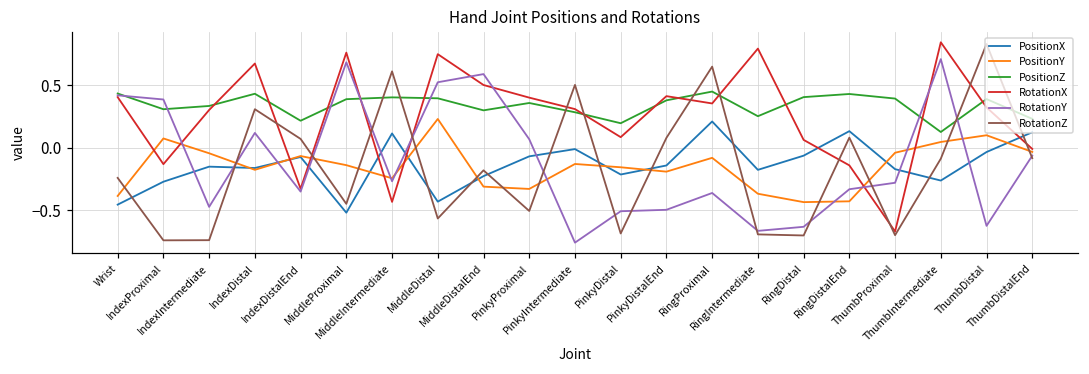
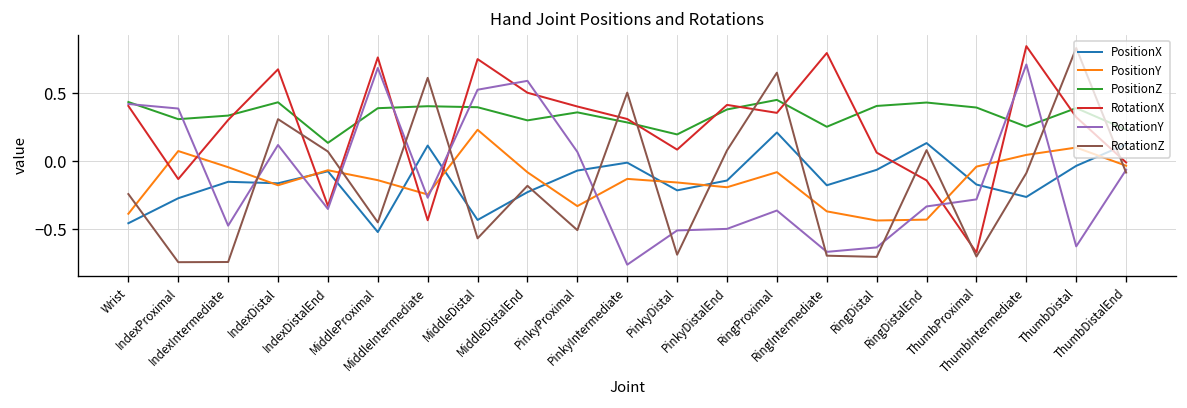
PositionZ, IndexDistalEnd: 0.22 -> 0.13
PositionY, MiddleDistalEnd: -0.31 -> -0.08
PositionZ, ThumbIntermediate: 0.13 -> 0.25
